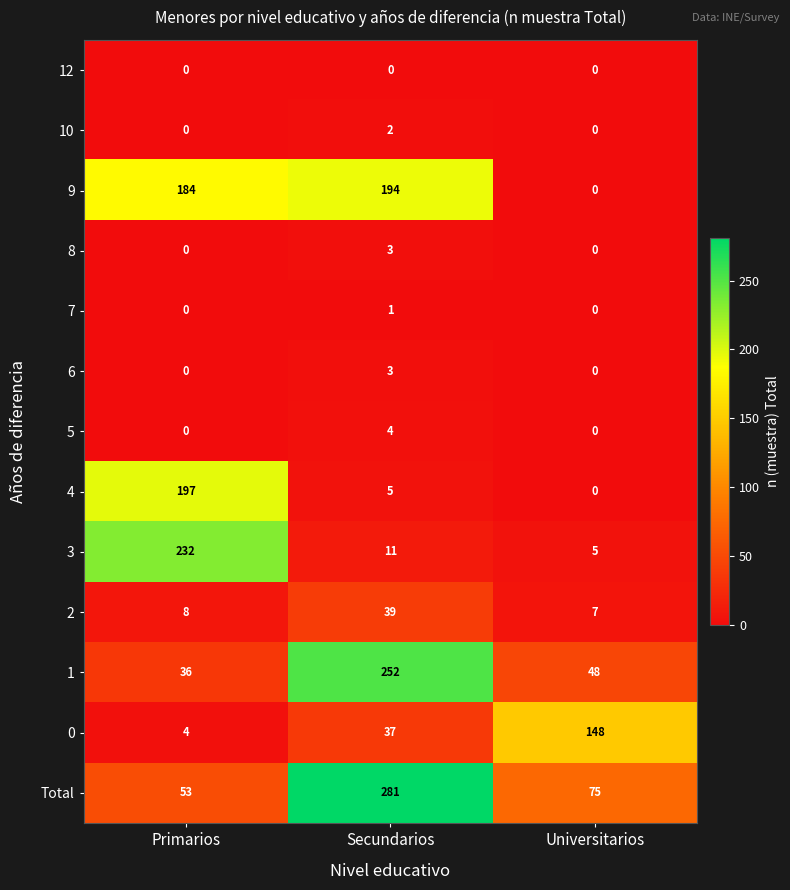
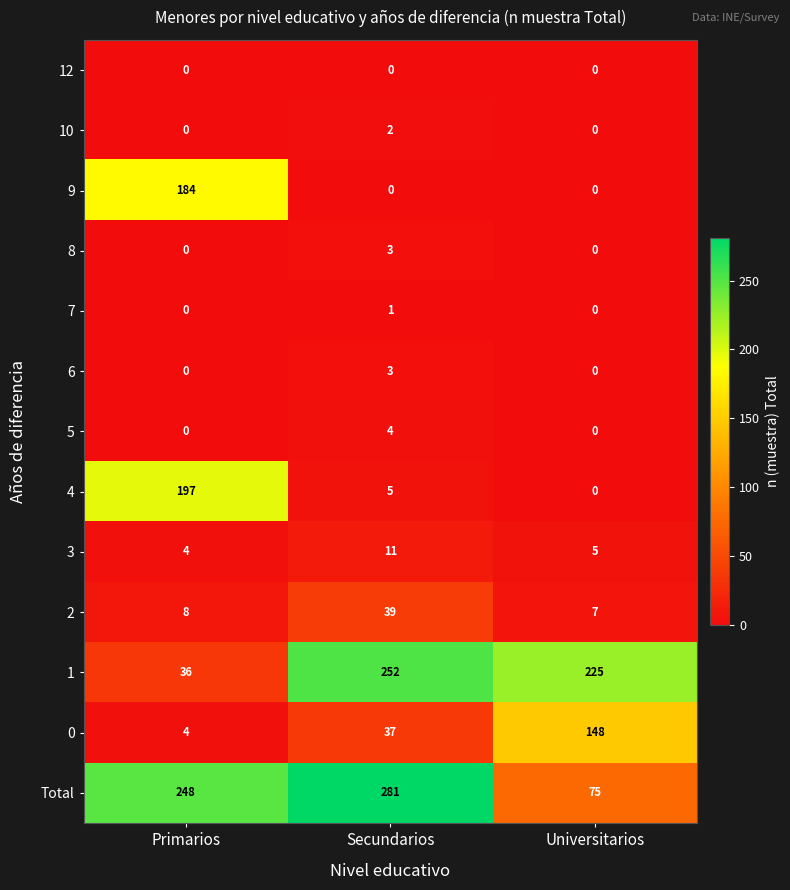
9, Secundarios: 194 -> 0
3, Primarios: 232 -> 4
1, Universitarios: 48 -> 225
Total, Primarios: 53 -> 248
